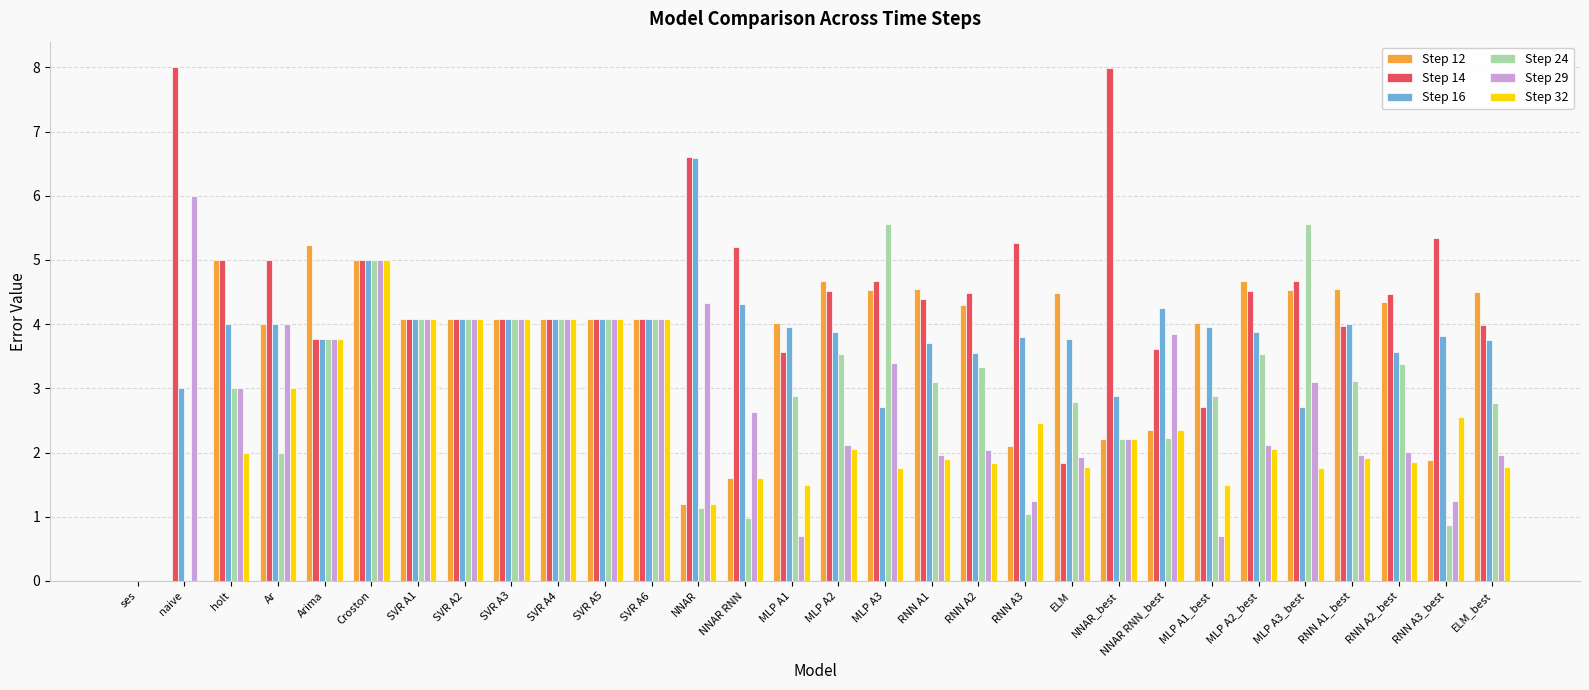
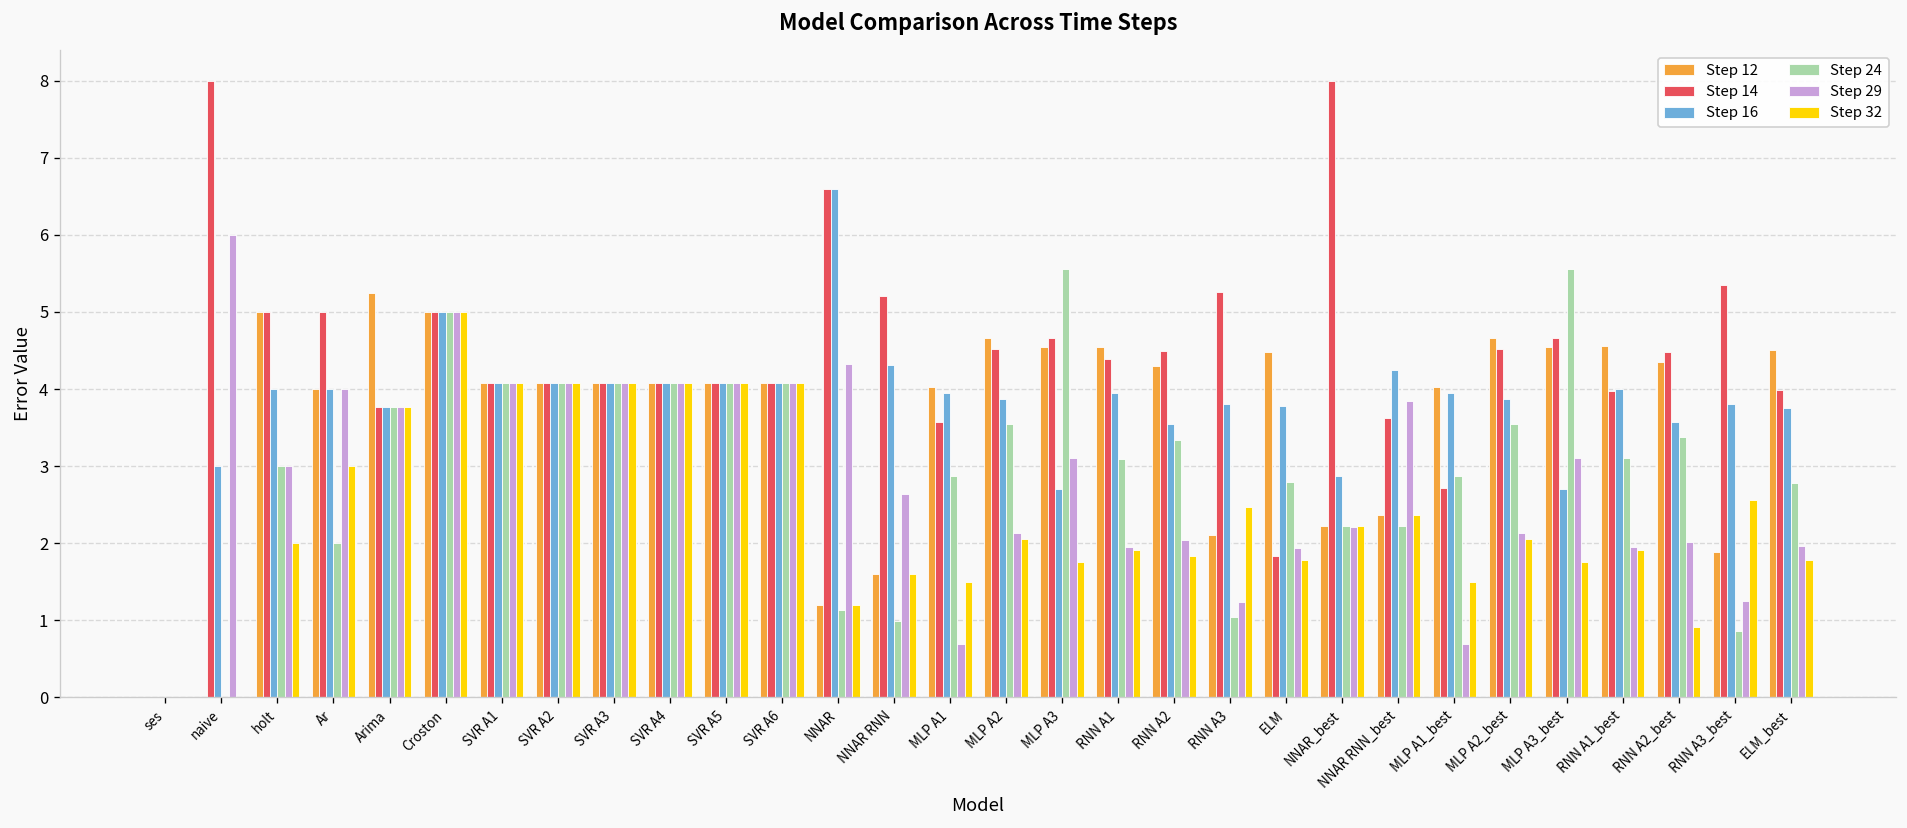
Step 29, MLP A3: 3.4 -> 3.1
Step 16, RNN A1: 3.7 -> 4.0
Step 32, RNN A2_best: 1.9 -> 0.9
